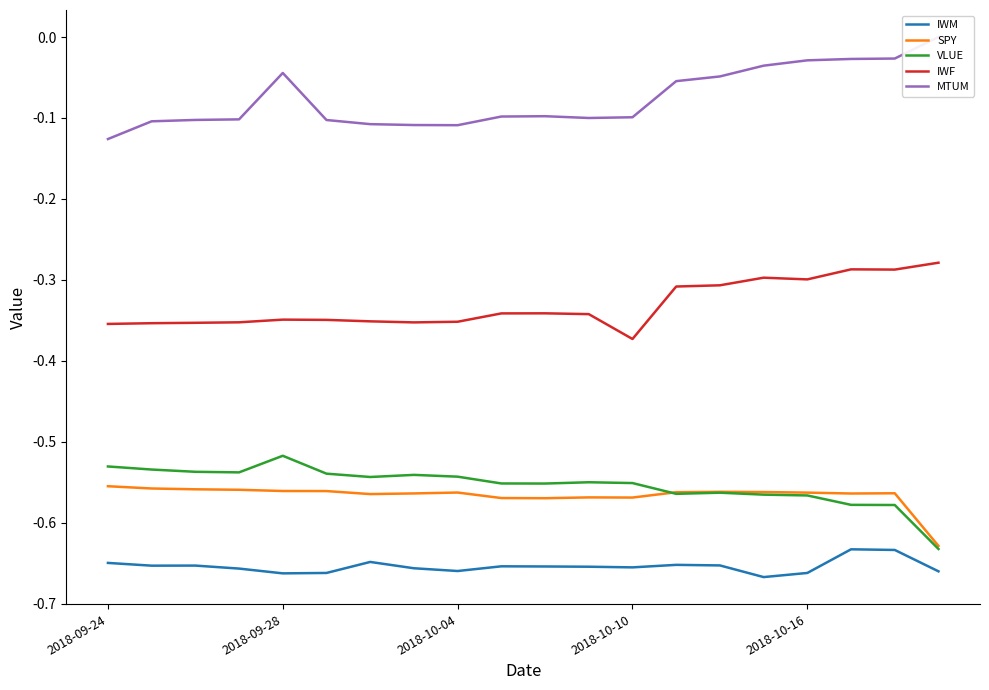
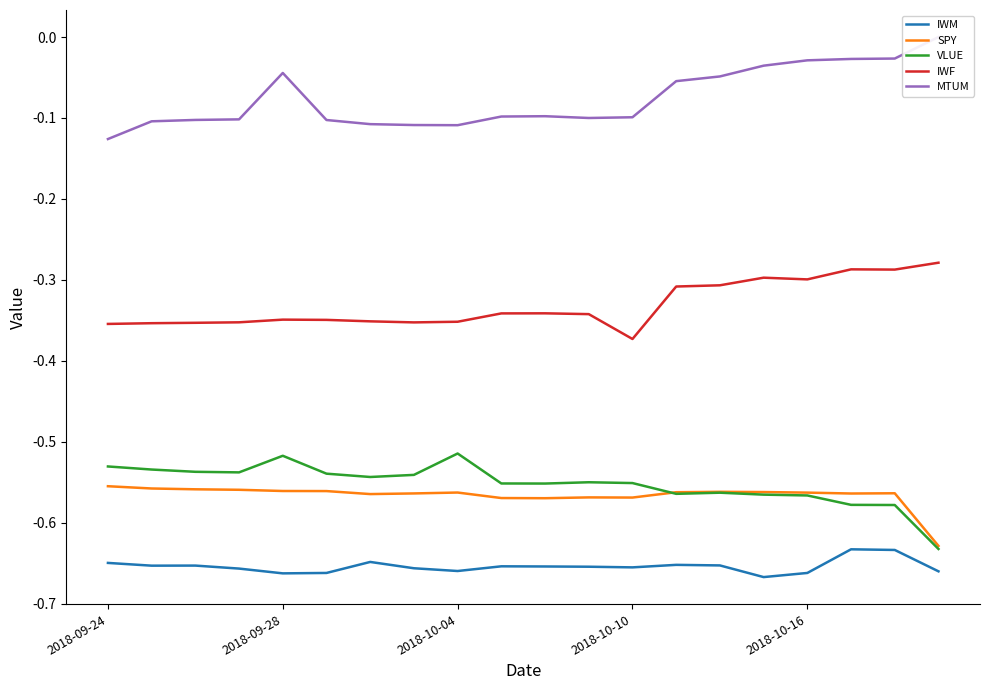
VLUE, 2018-10-04: -0.54 -> -0.51
